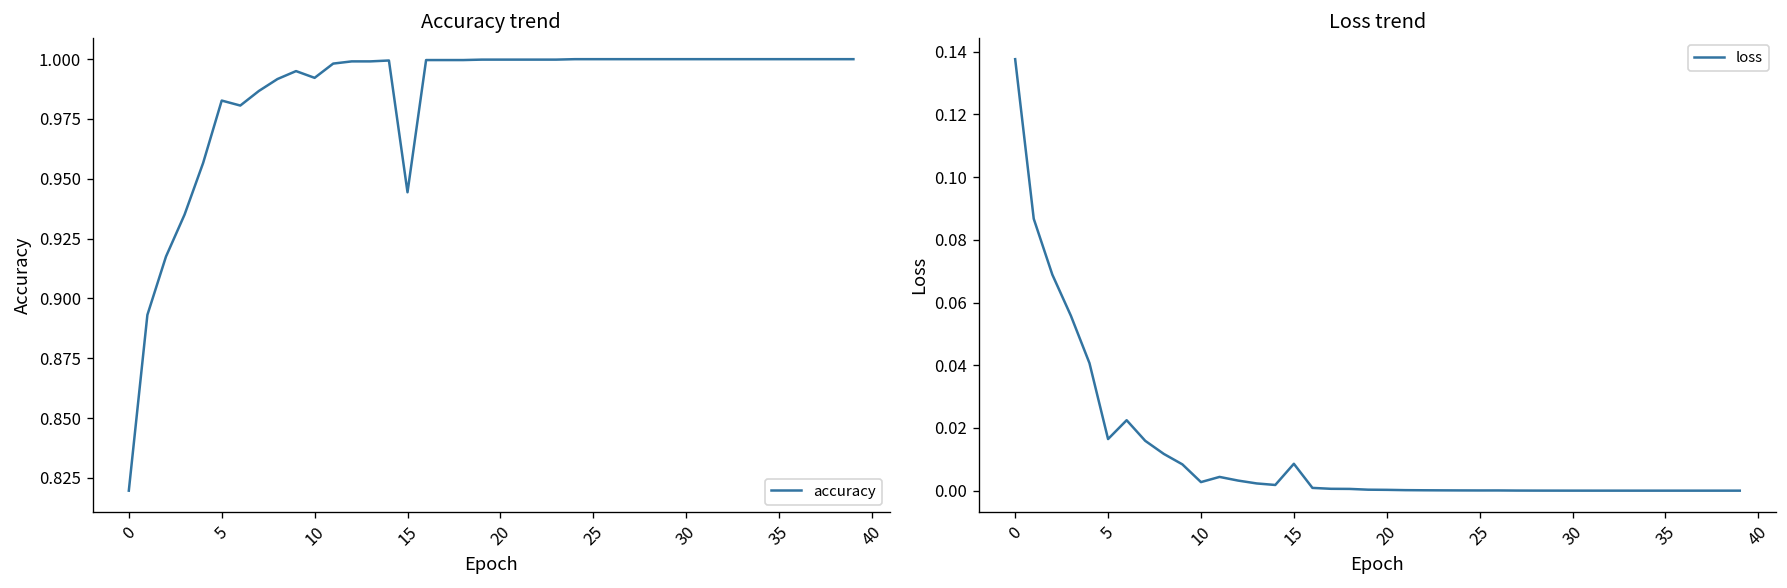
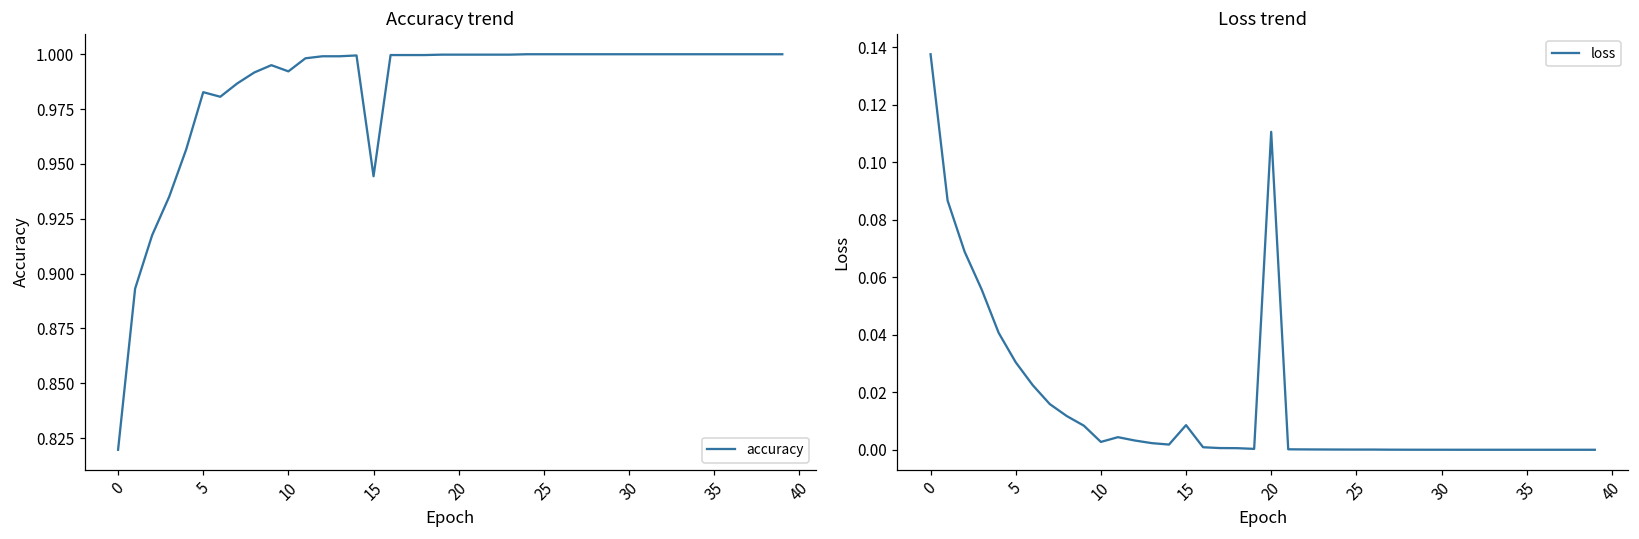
Loss trend, 5: 0.016 -> 0.030
Loss trend, 20: 0.000 -> 0.111
